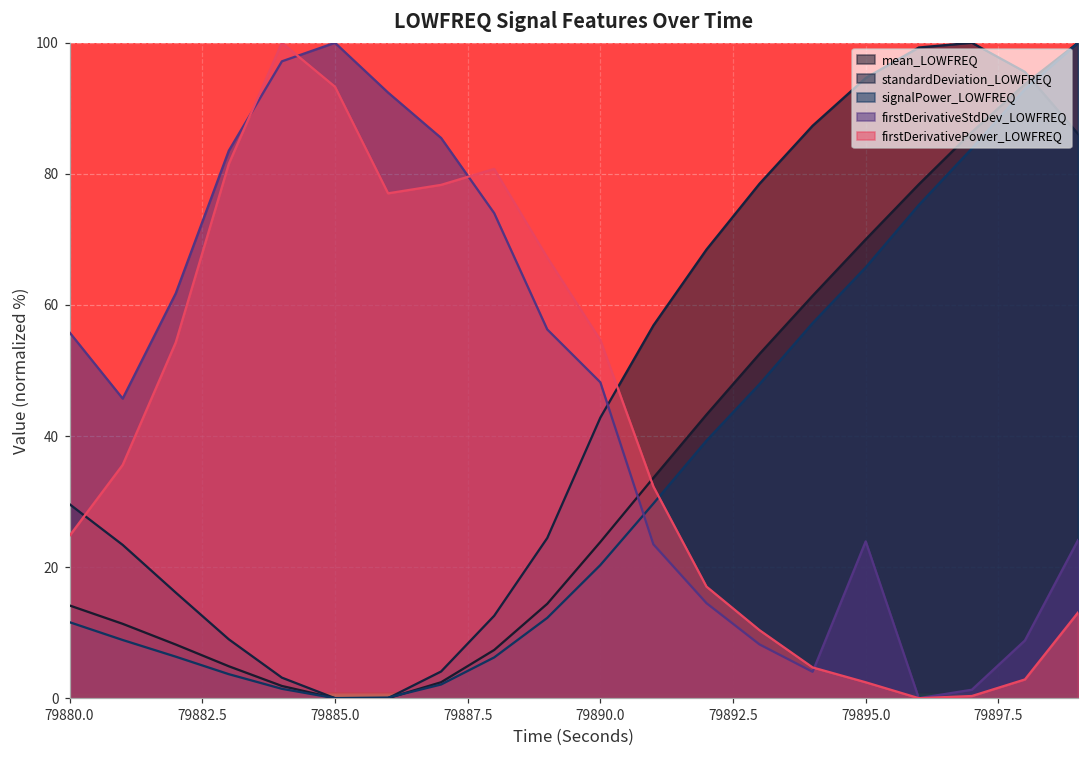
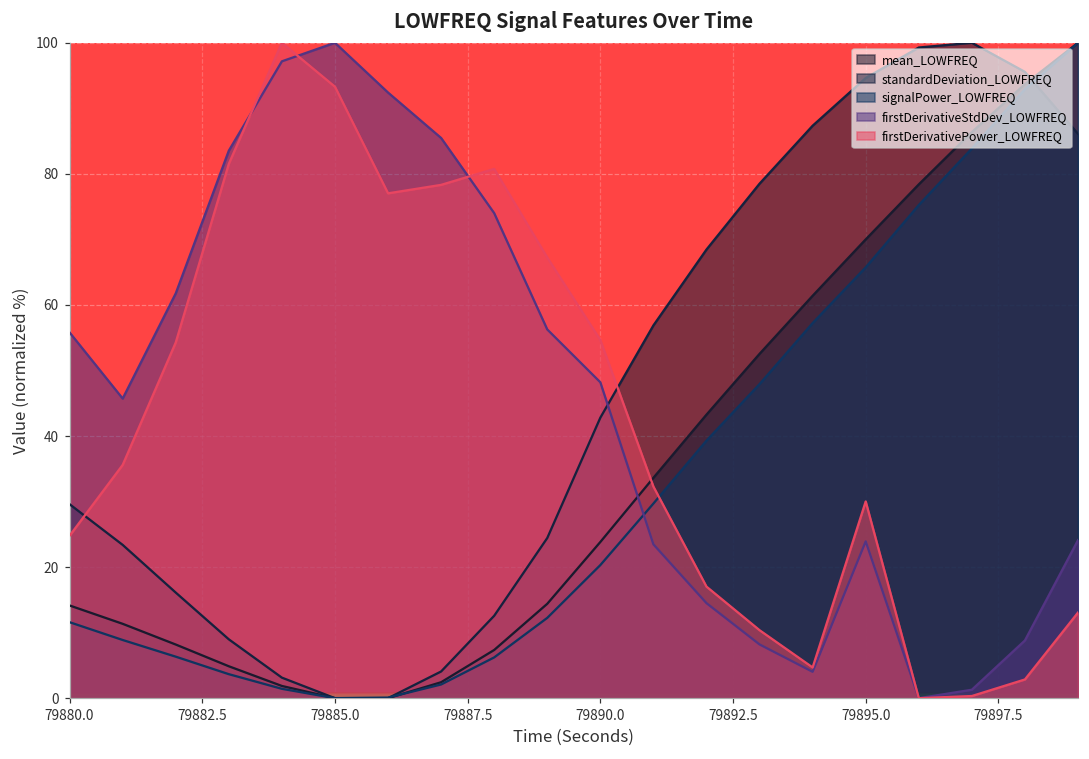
firstDerivativePower_LOWFREQ, 79895.0: 2 -> 30
